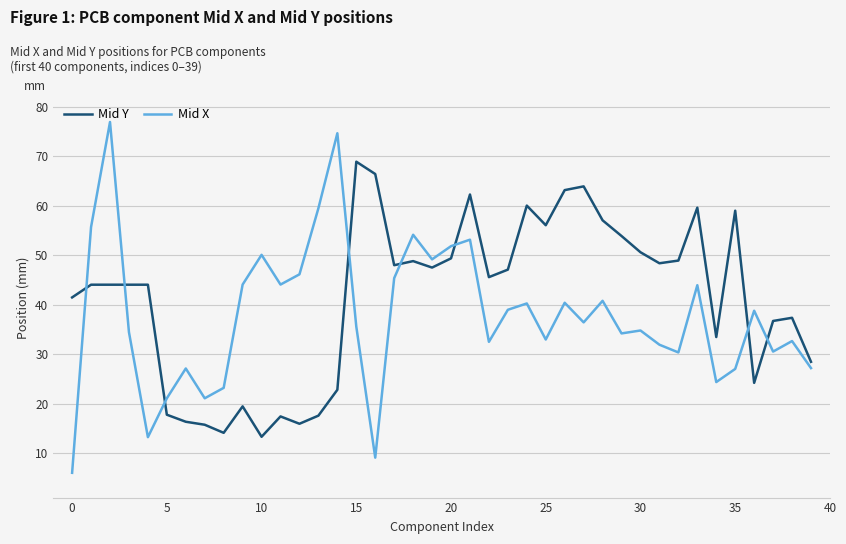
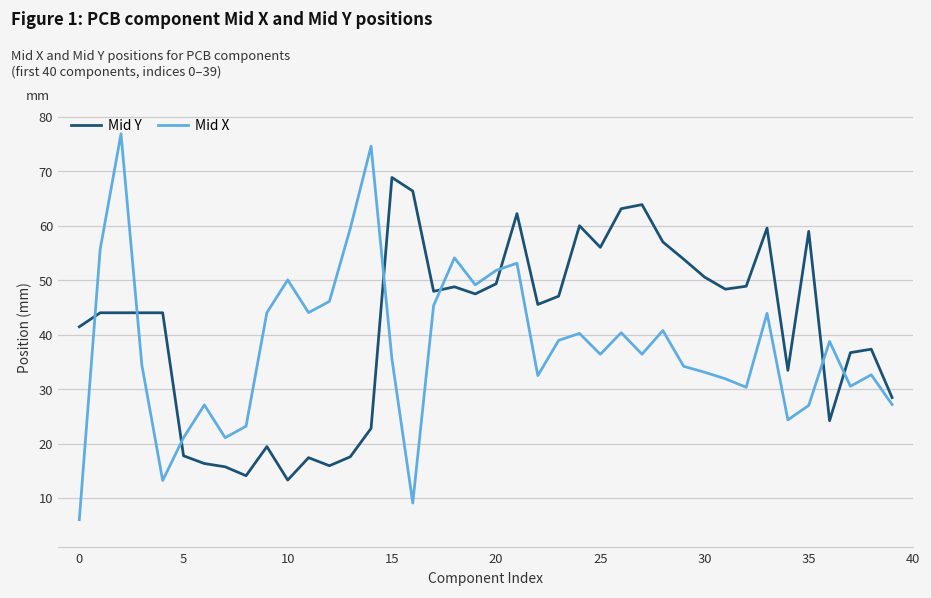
Mid X, 25: 33 -> 36
Mid X, 30: 35 -> 33
